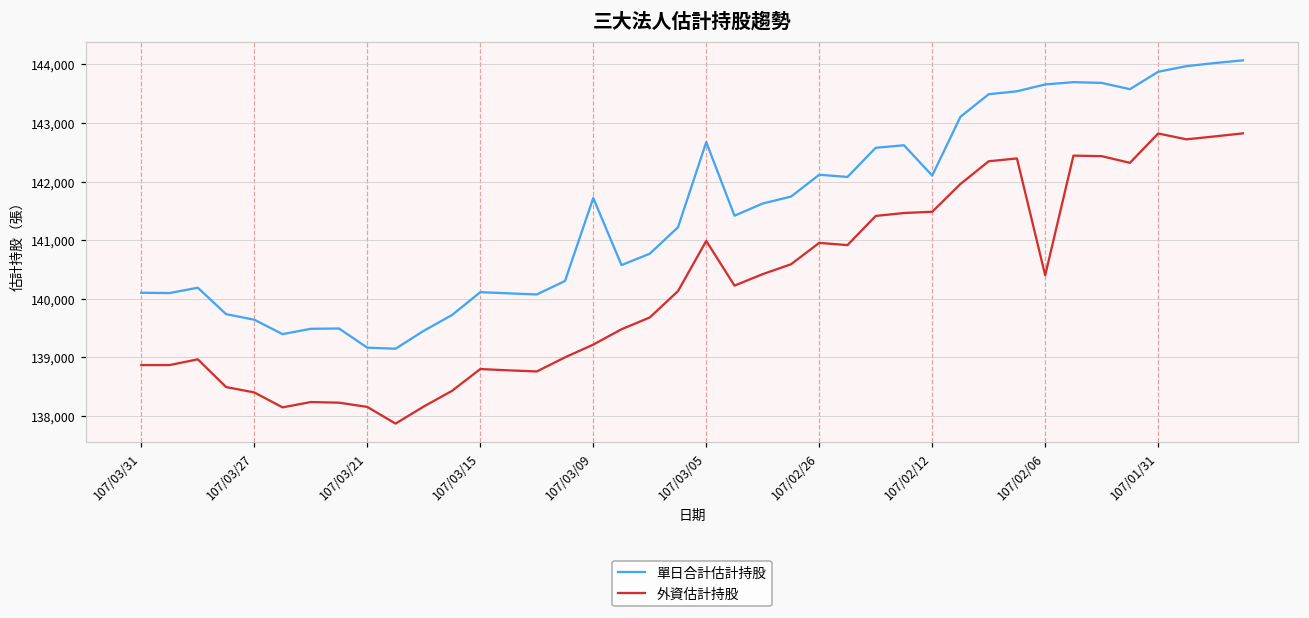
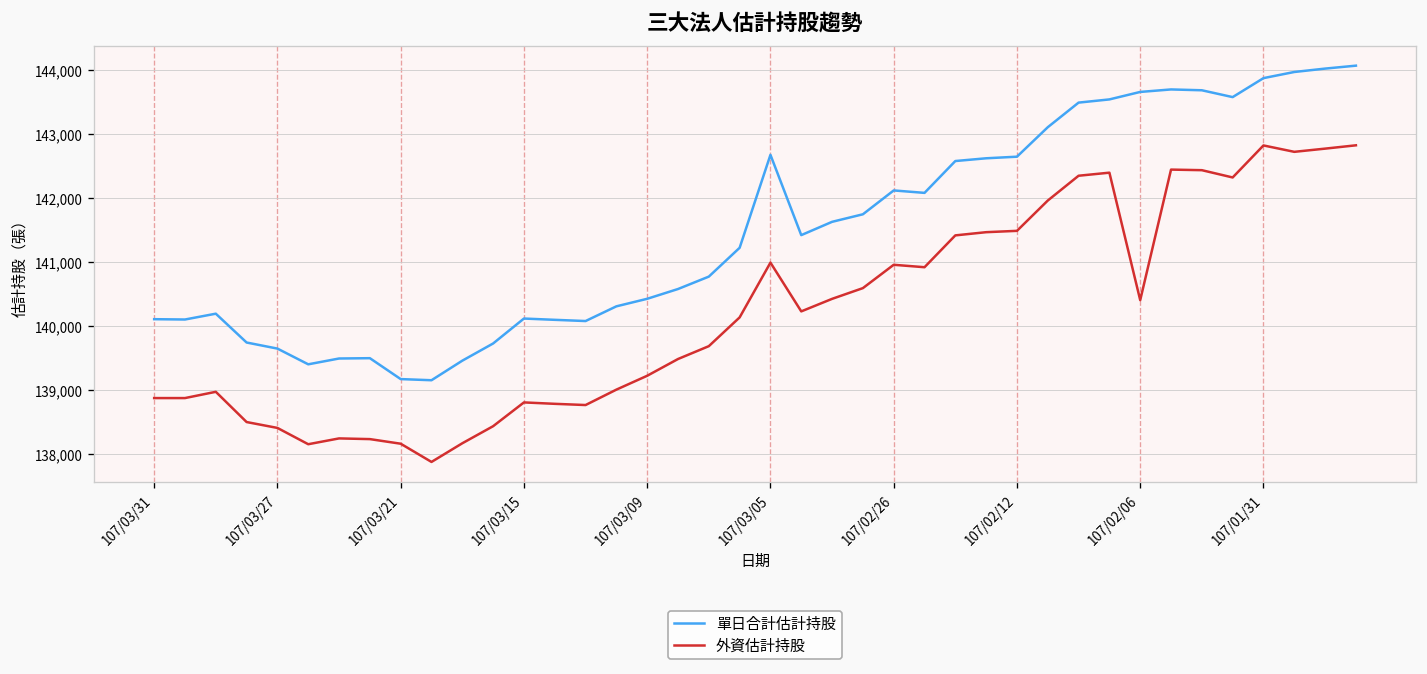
單日合計估計持股, 107/03/09: 141,700 -> 140,400
單日合計估計持股, 107/02/12: 142,100 -> 142,600
